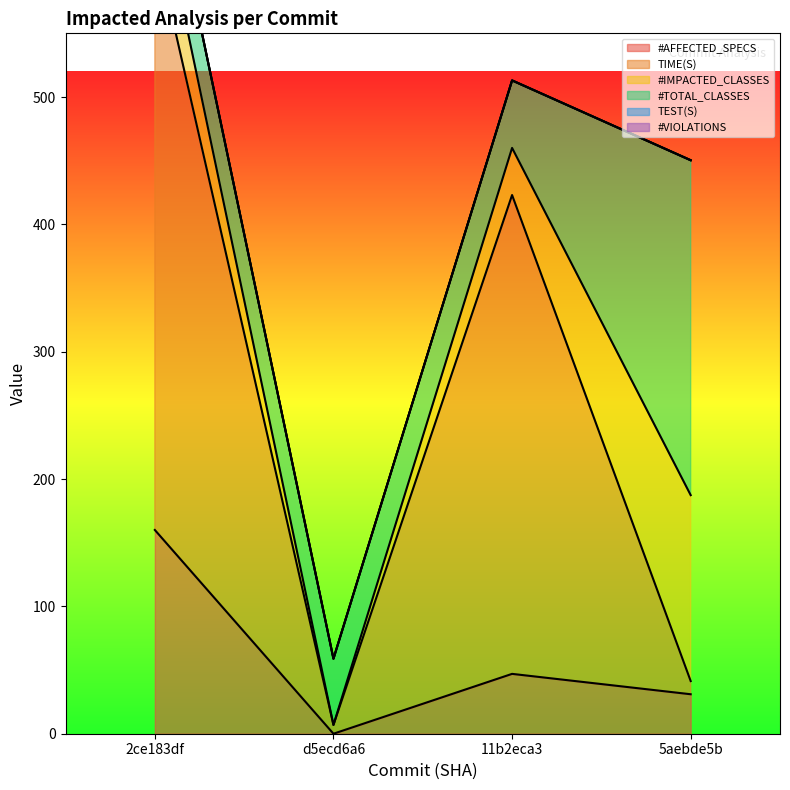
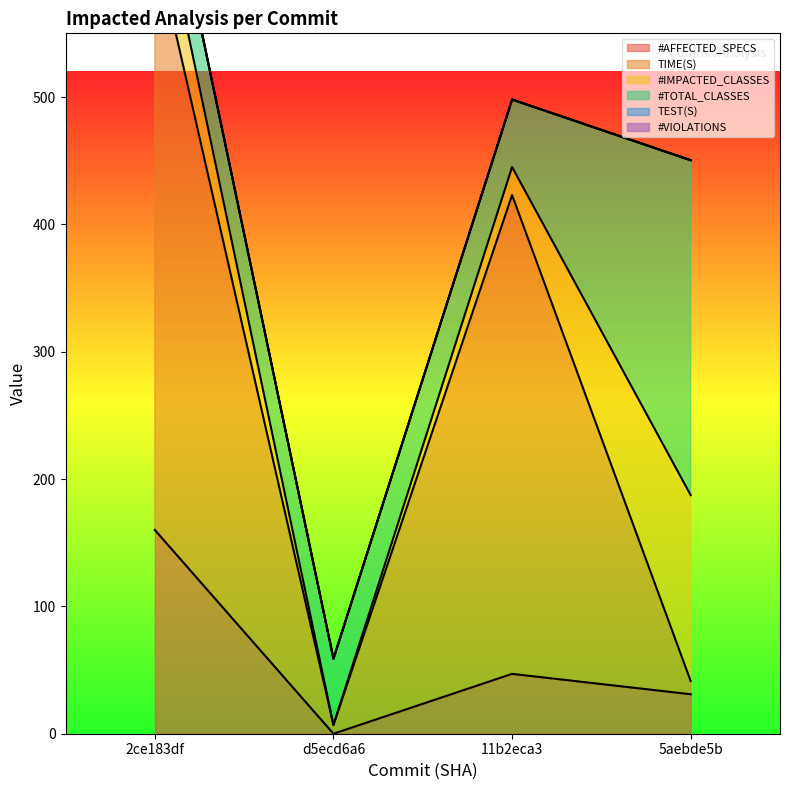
#IMPACTED_CLASSES, 11b2eca3: 37 -> 22
